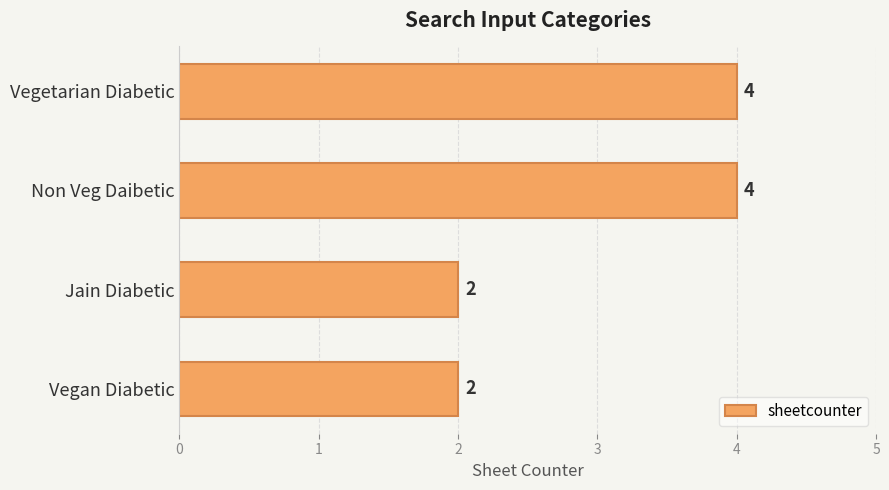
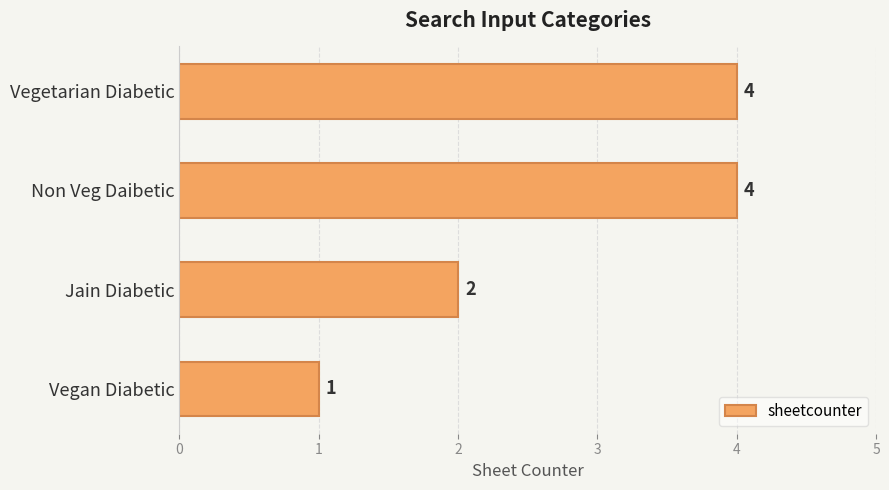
Vegan Diabetic: 2 -> 1
